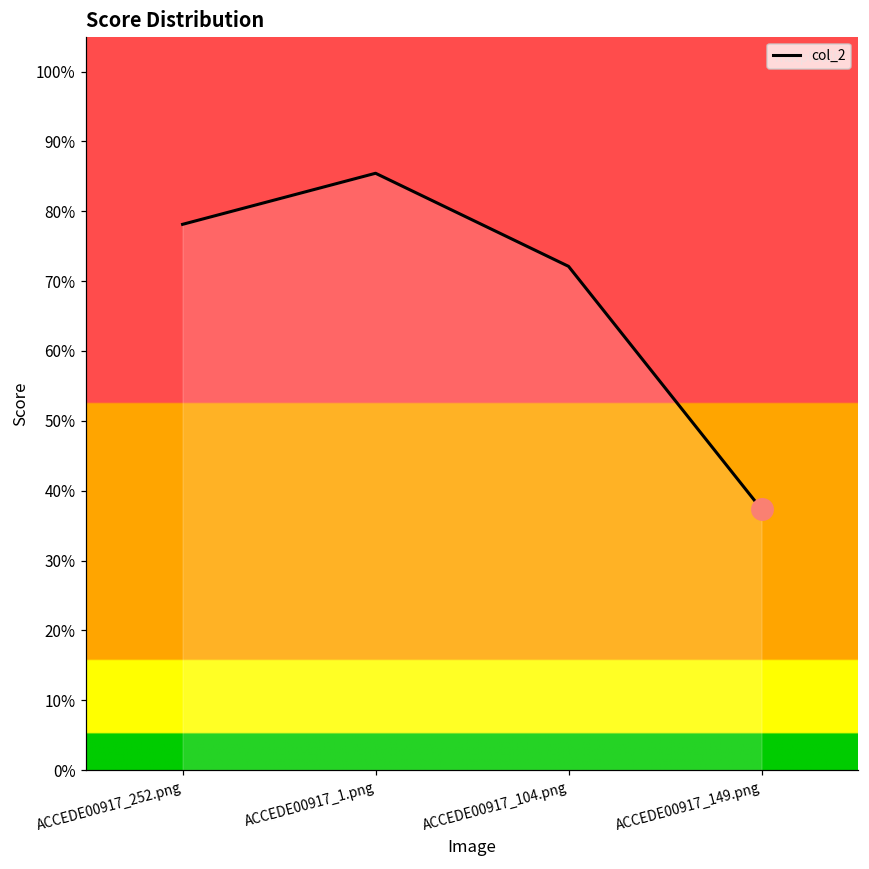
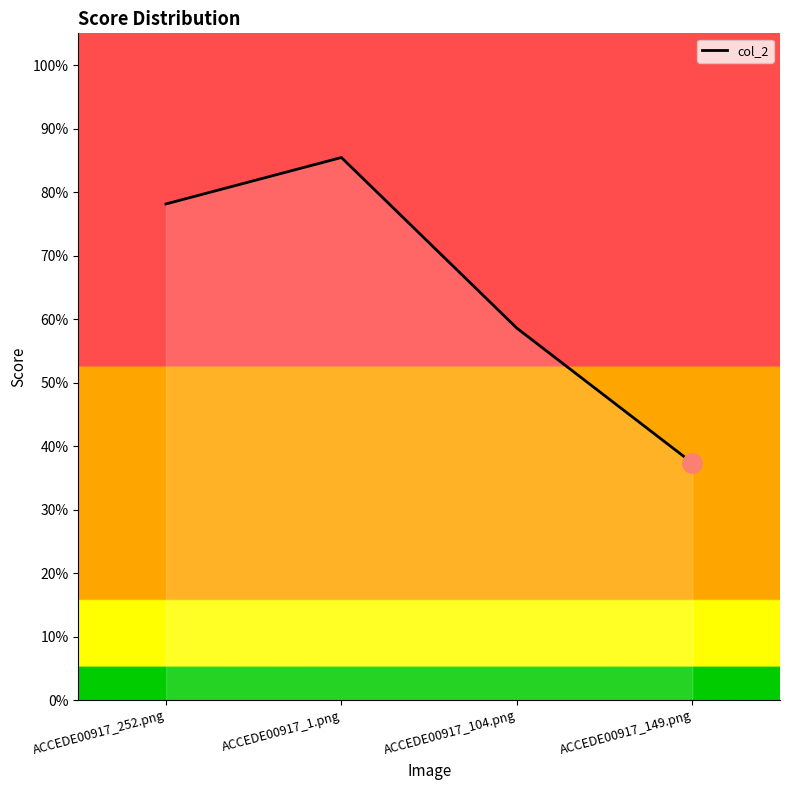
col_2, ACCEDE00917_104.png: 72% -> 59%
